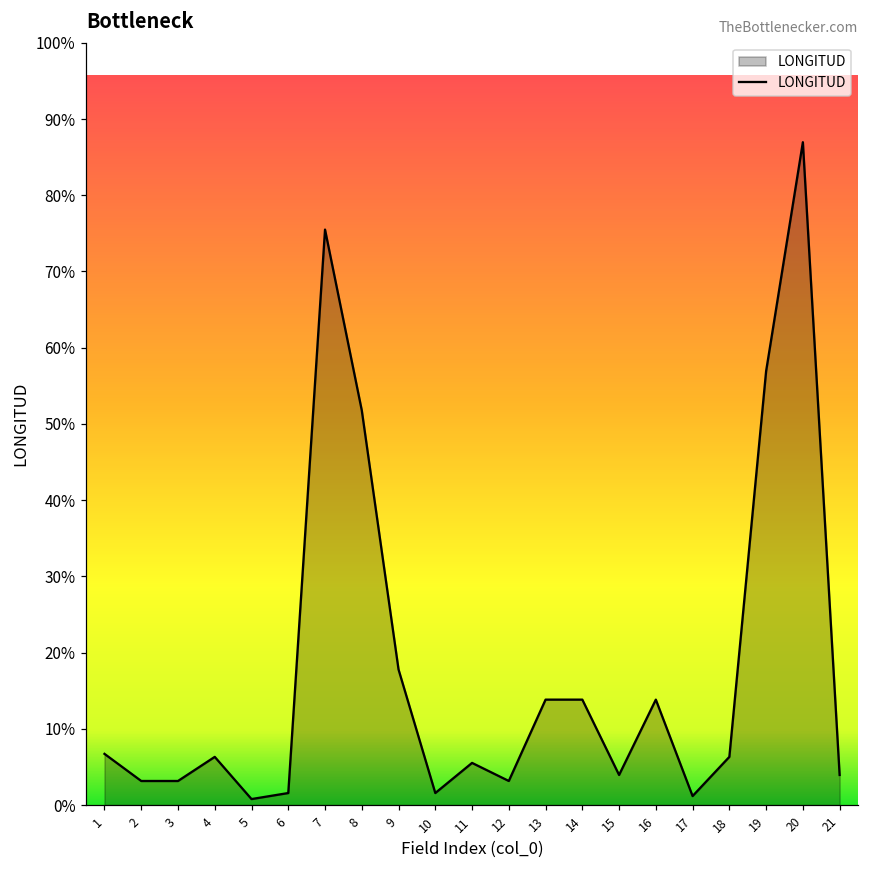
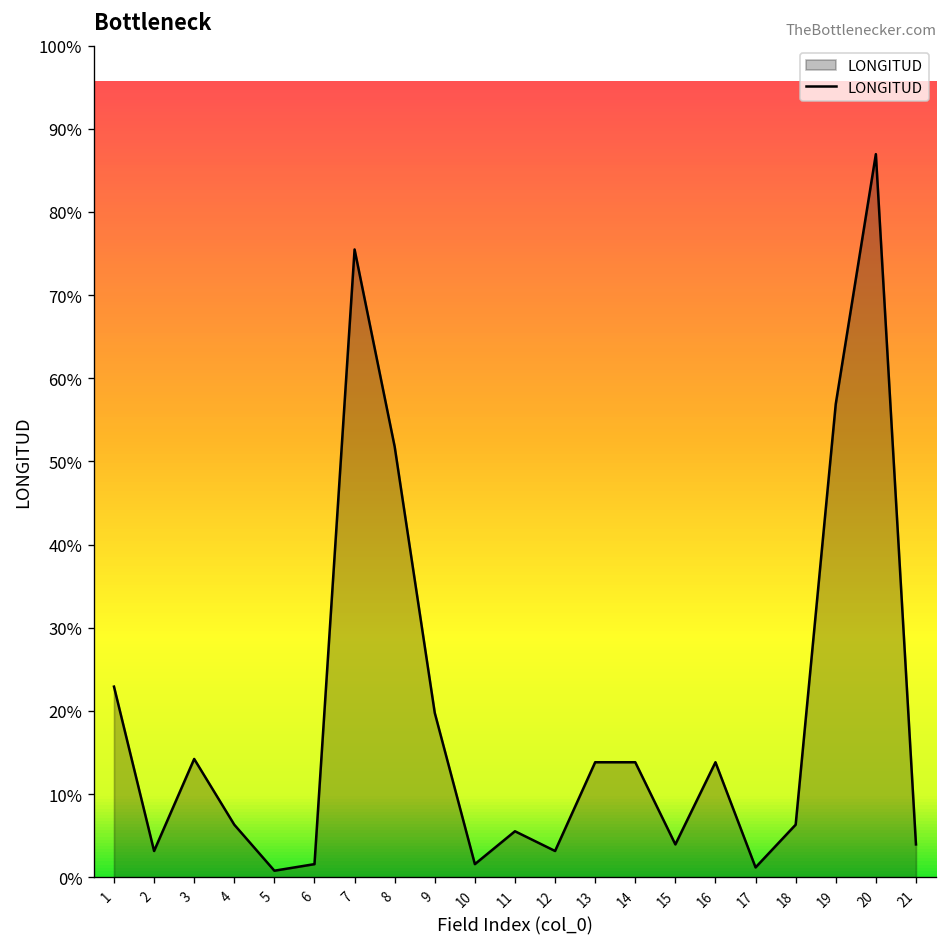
1: 7% -> 23%
3: 3% -> 14%
9: 18% -> 20%
